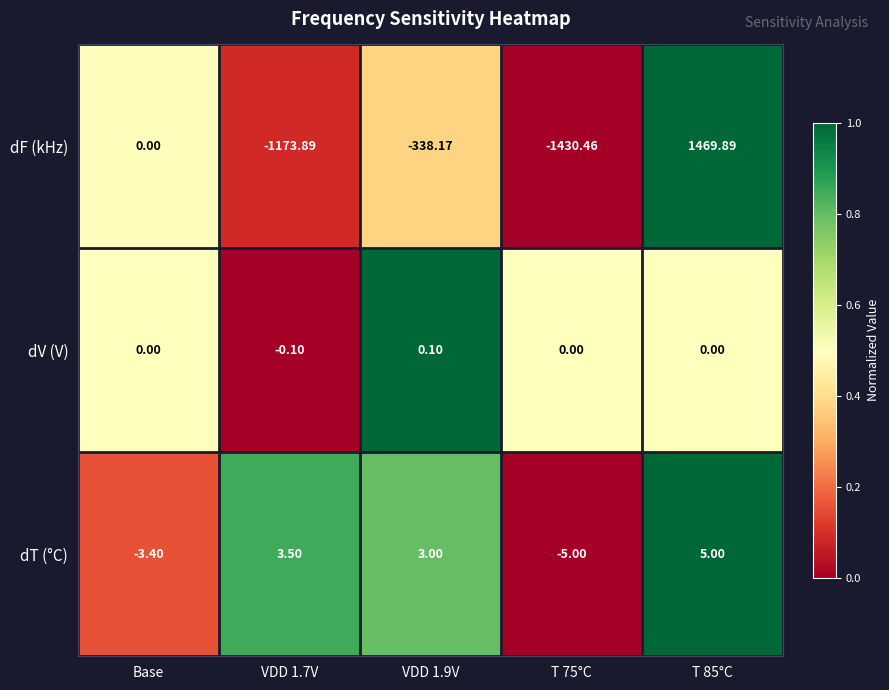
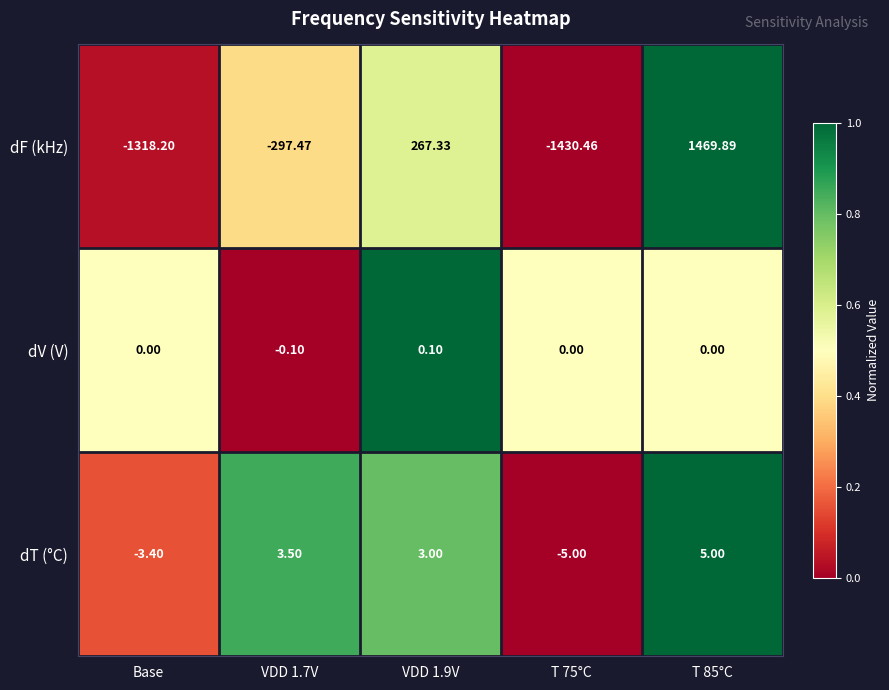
dF (kHz), Base: 0.00 -> -1318.20
dF (kHz), VDD 1.7V: -1173.89 -> -297.47
dF (kHz), VDD 1.9V: -338.17 -> 267.33
